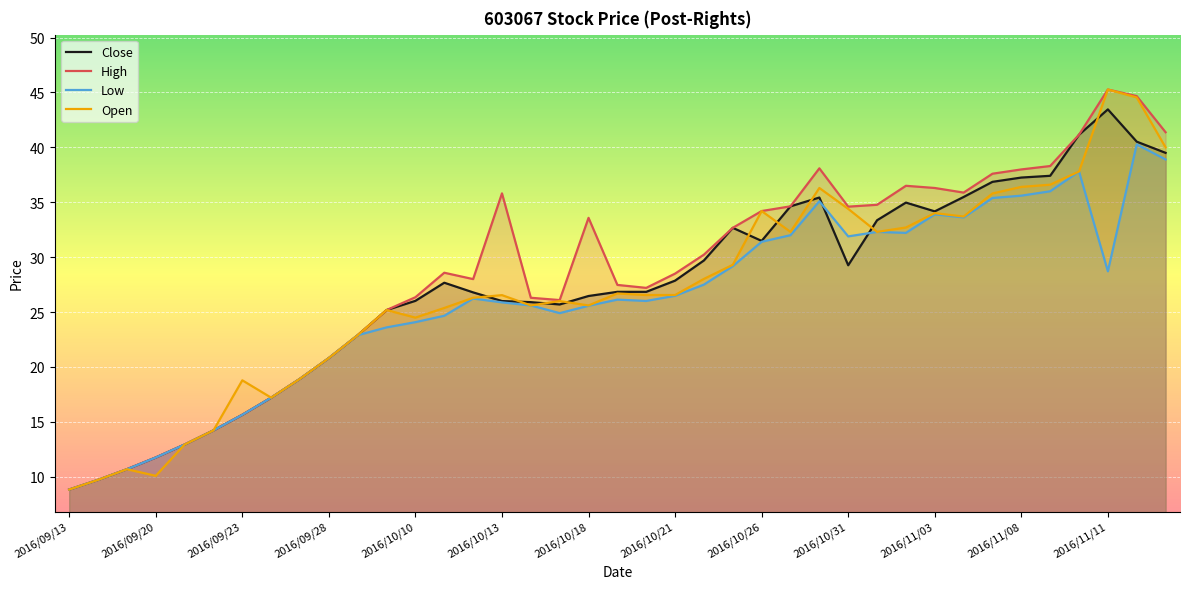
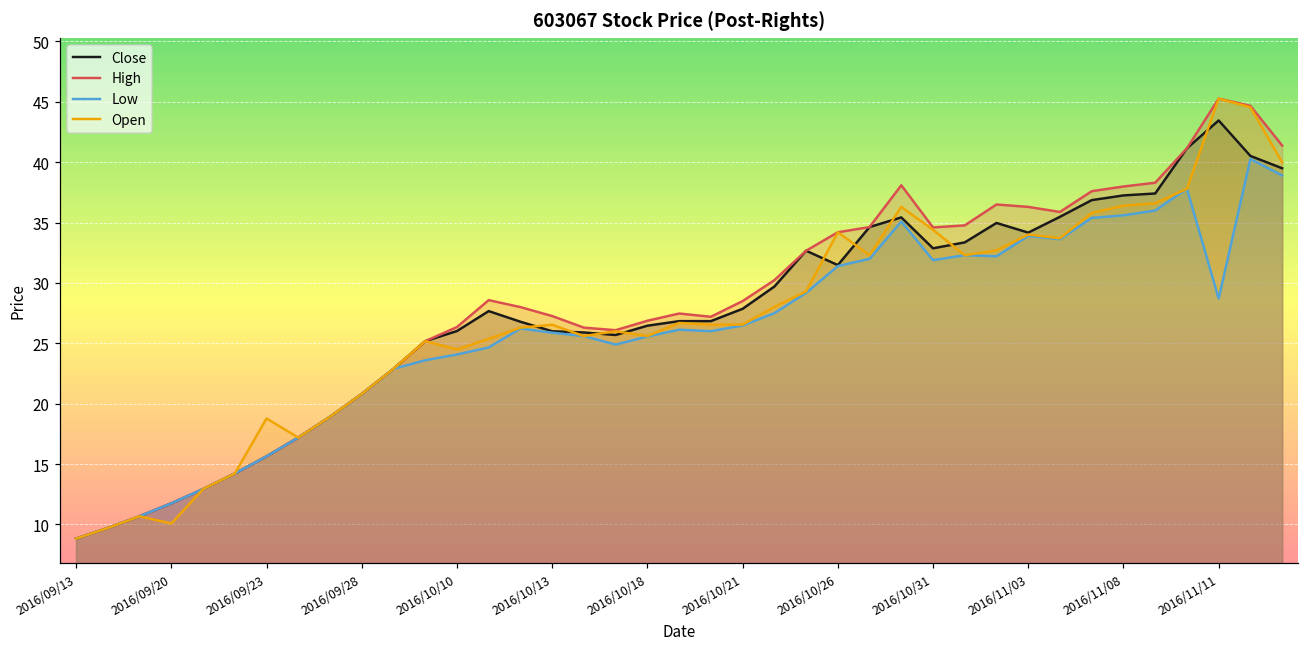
High, 2016/10/13: 35.8 -> 27.3
High, 2016/10/18: 33.6 -> 26.9
Close, 2016/10/31: 29.3 -> 32.9
